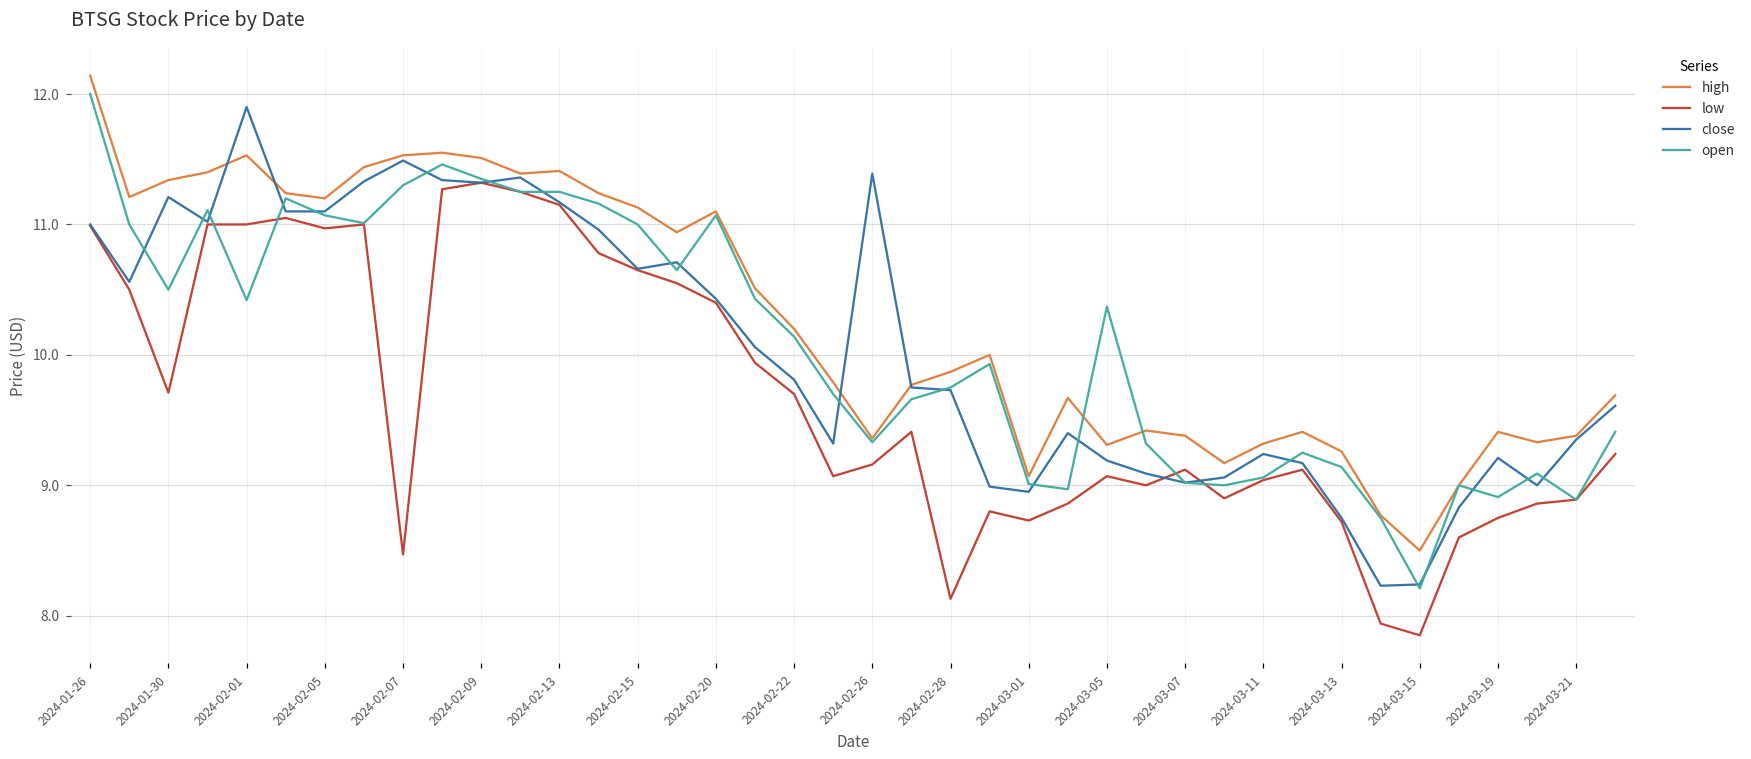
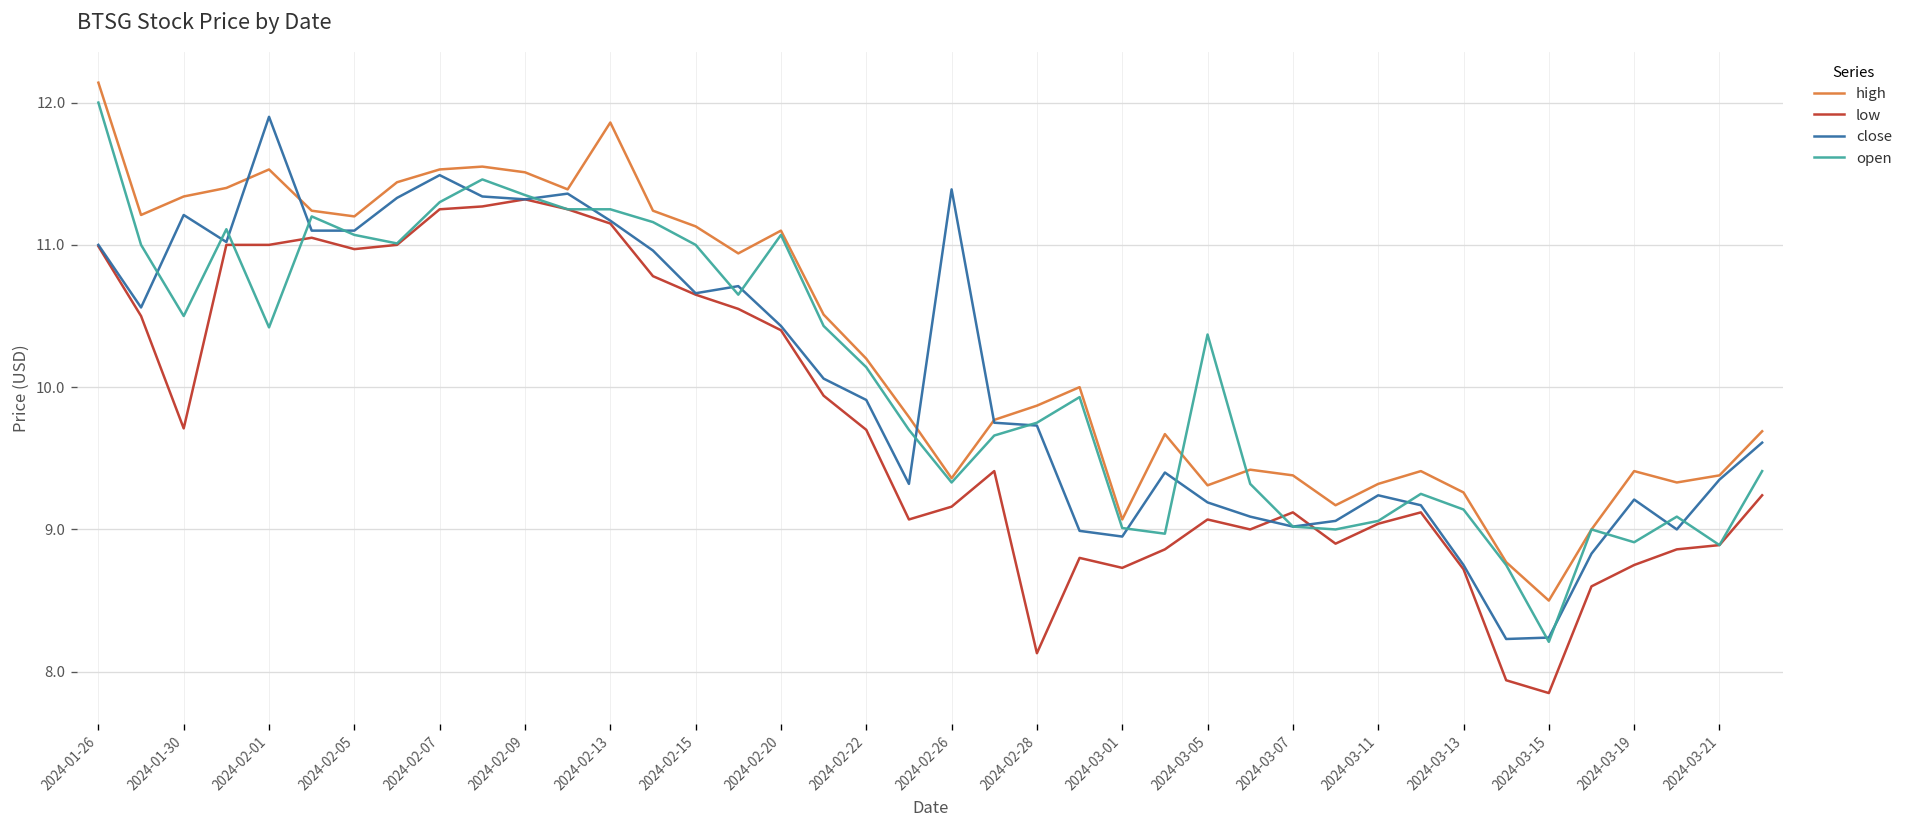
low, 2024-02-07: 8.47 -> 11.25
high, 2024-02-13: 11.41 -> 11.86
close, 2024-02-22: 9.81 -> 9.91
